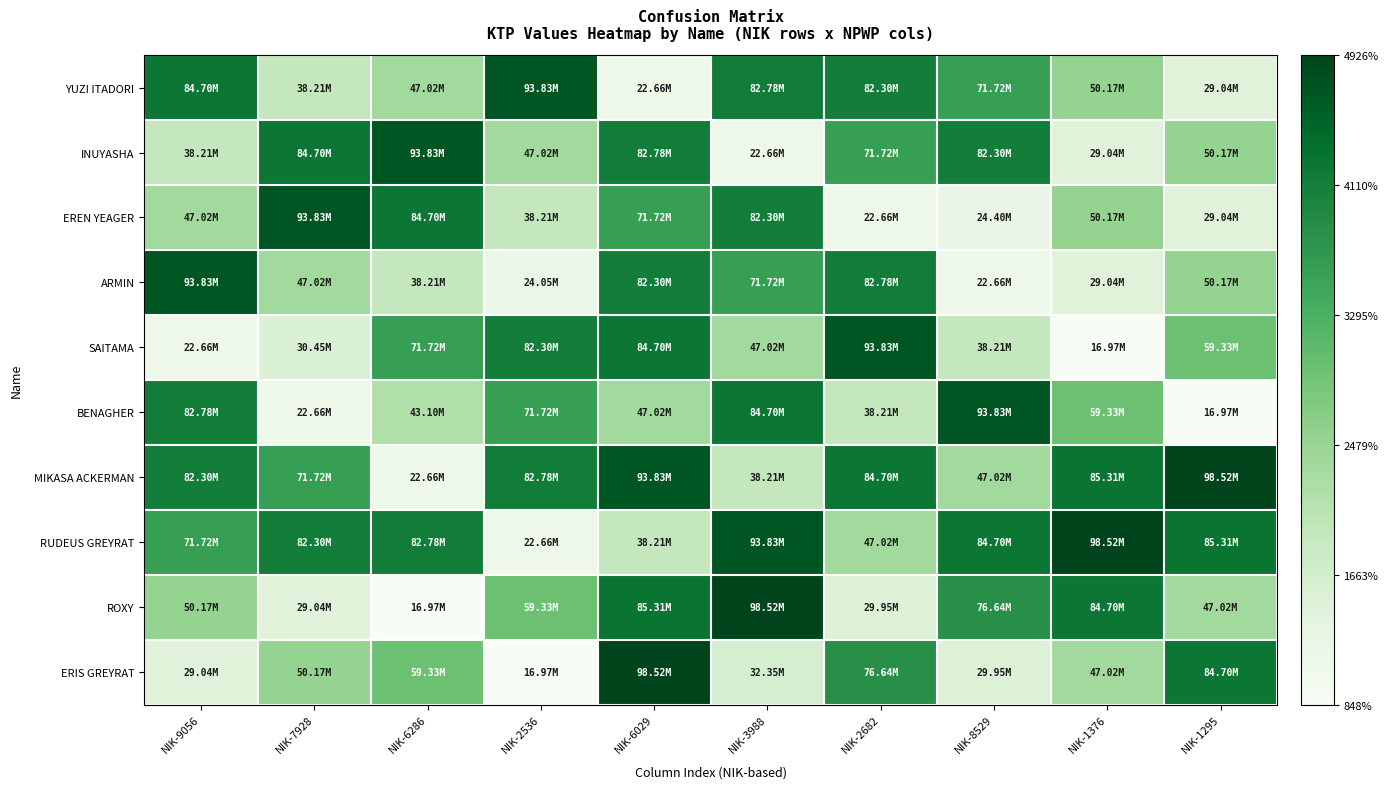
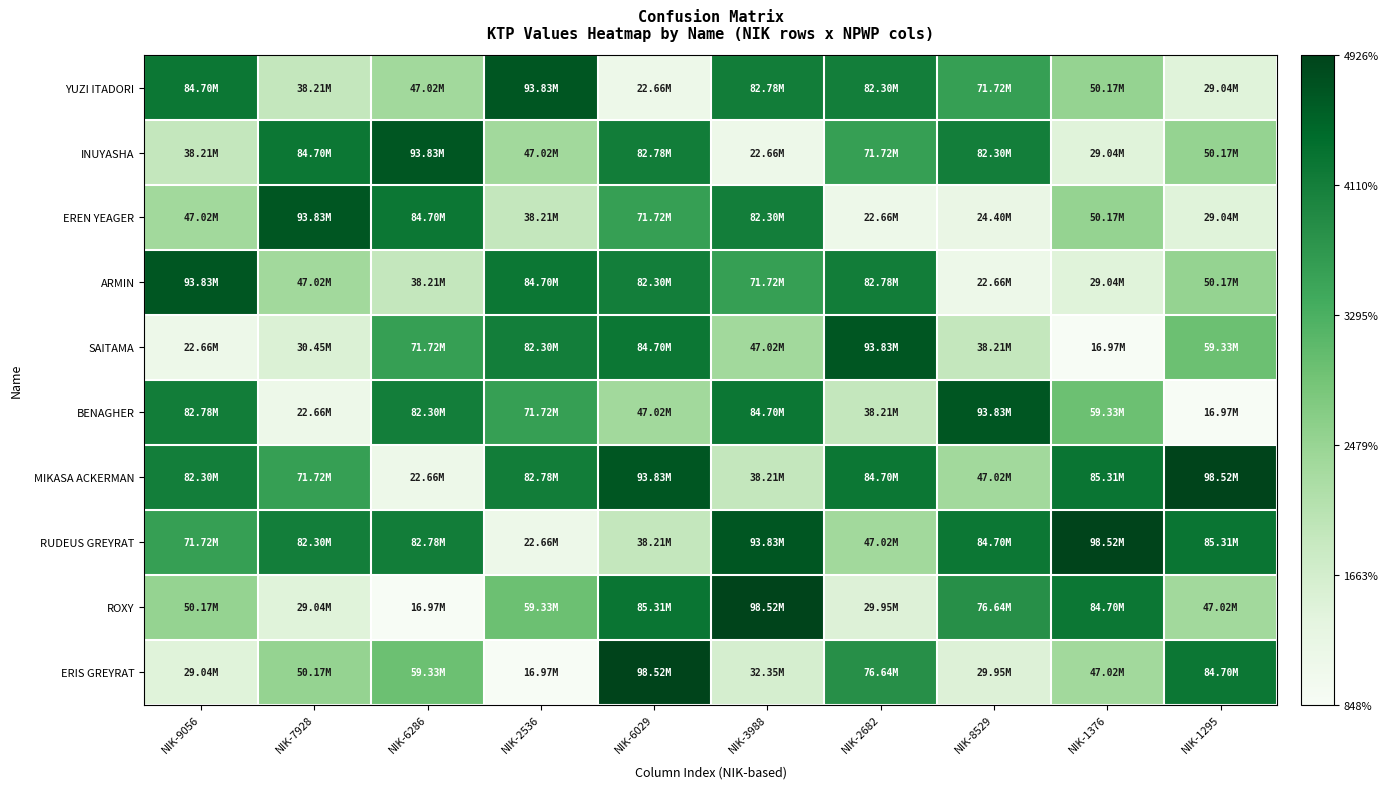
ARMIN, NIK-2536: 24.05M -> 84.70M
BENAGHER, NIK-6286: 43.10M -> 82.30M
